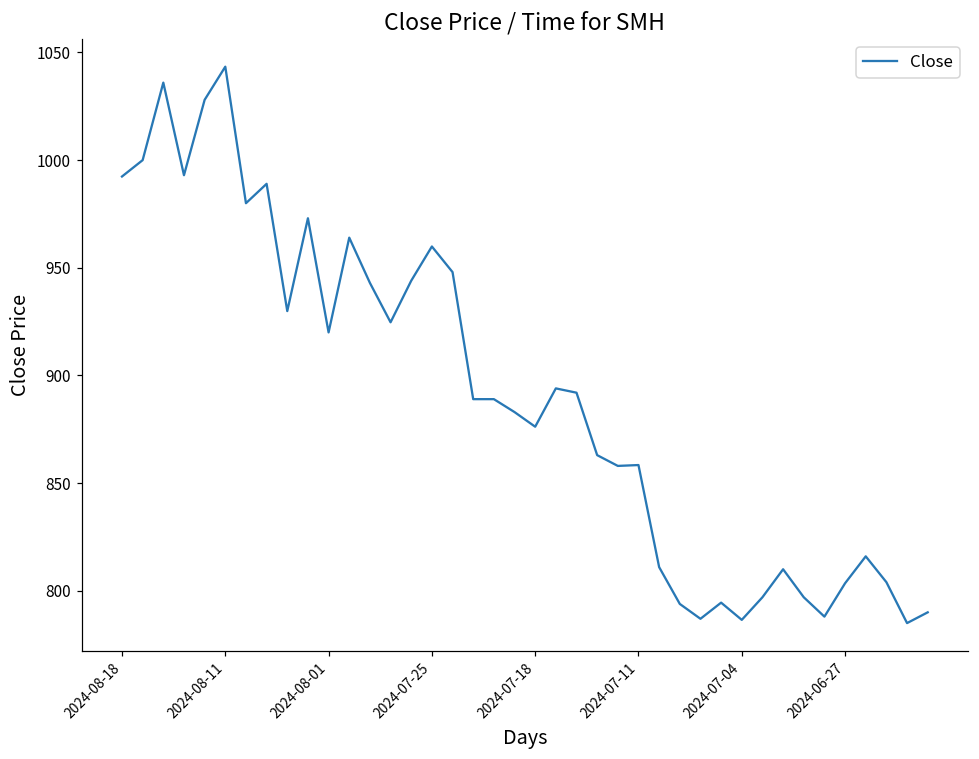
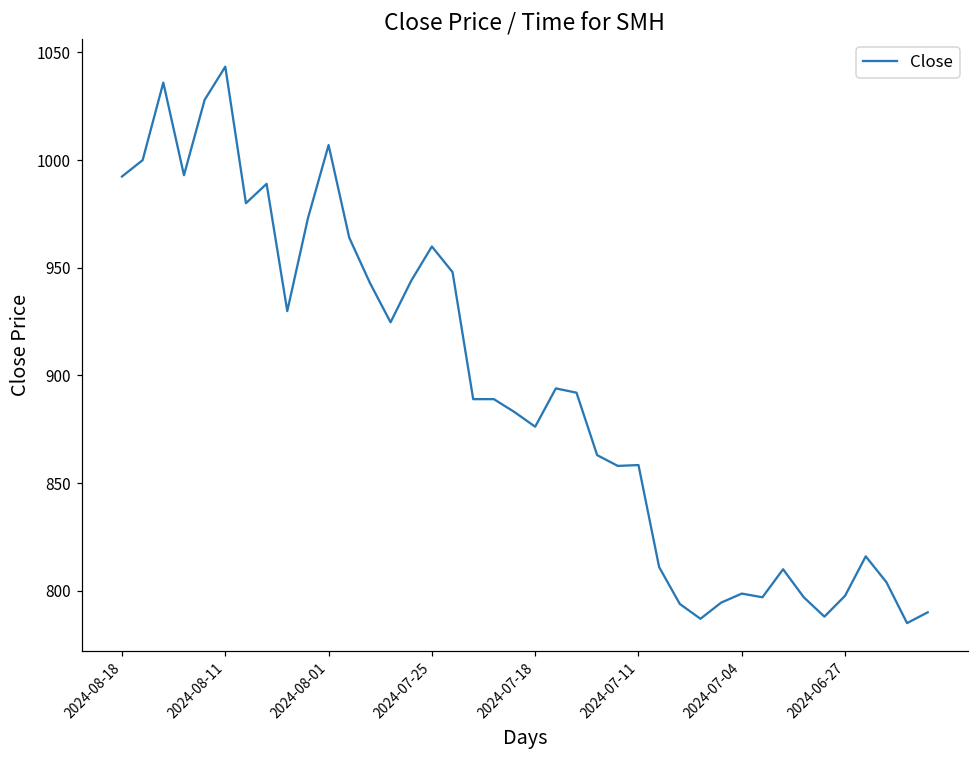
2024-08-01: 920 -> 1007
2024-07-04: 787 -> 799
2024-06-27: 804 -> 798
